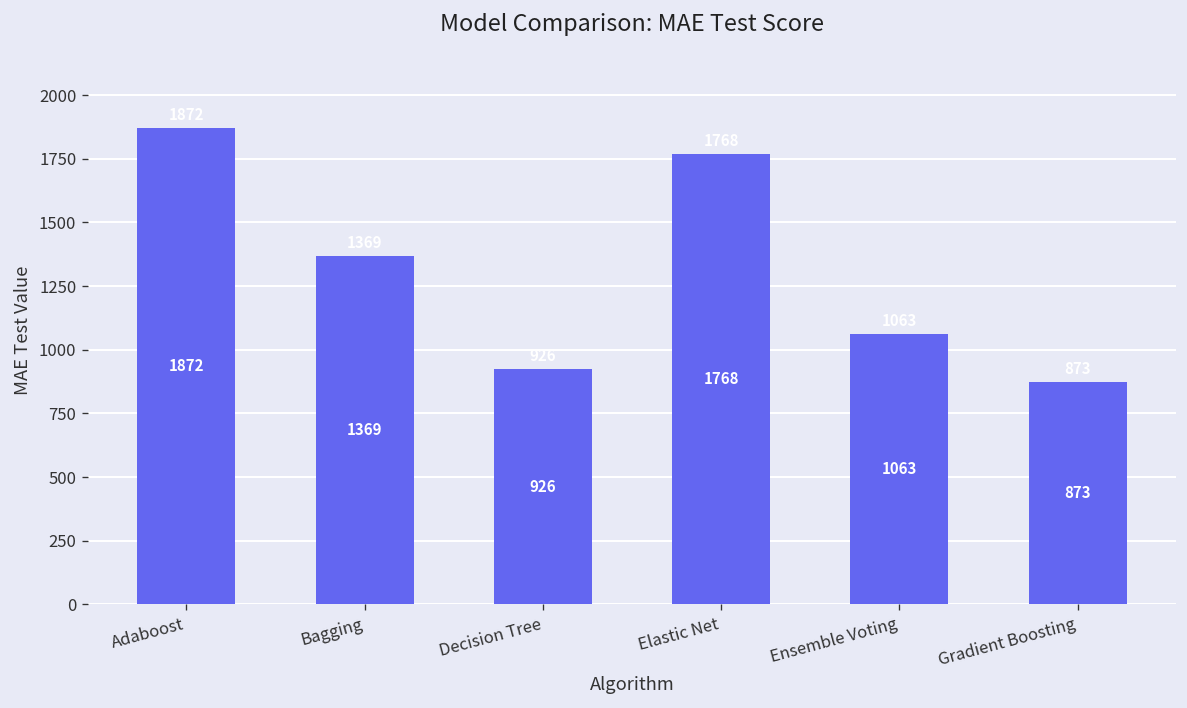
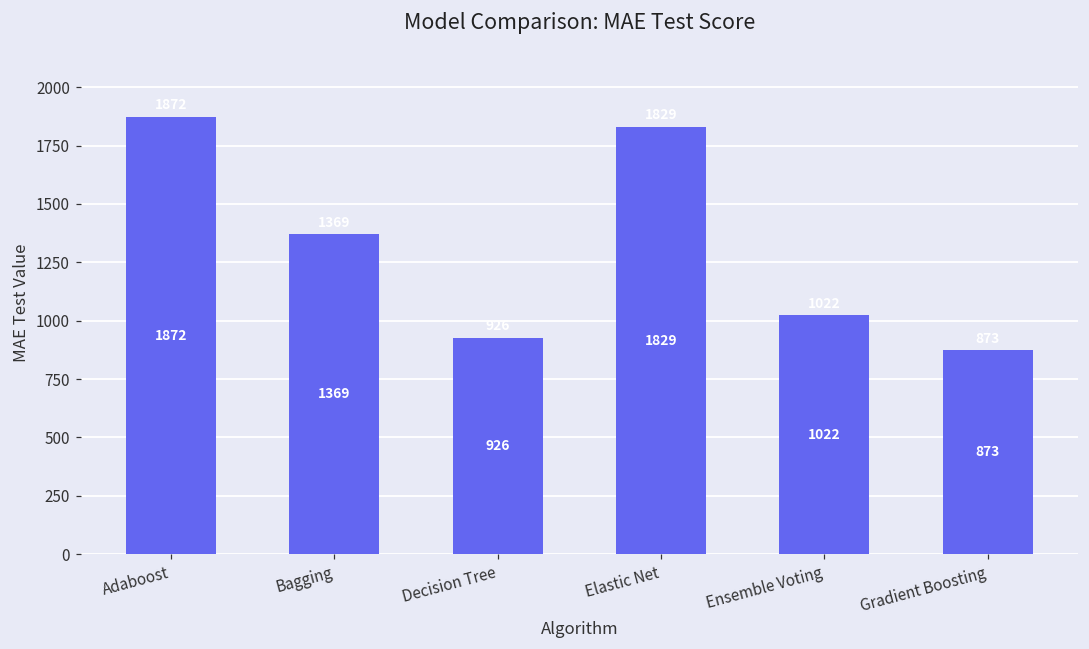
Elastic Net: 1768 -> 1829
Ensemble Voting: 1063 -> 1022
